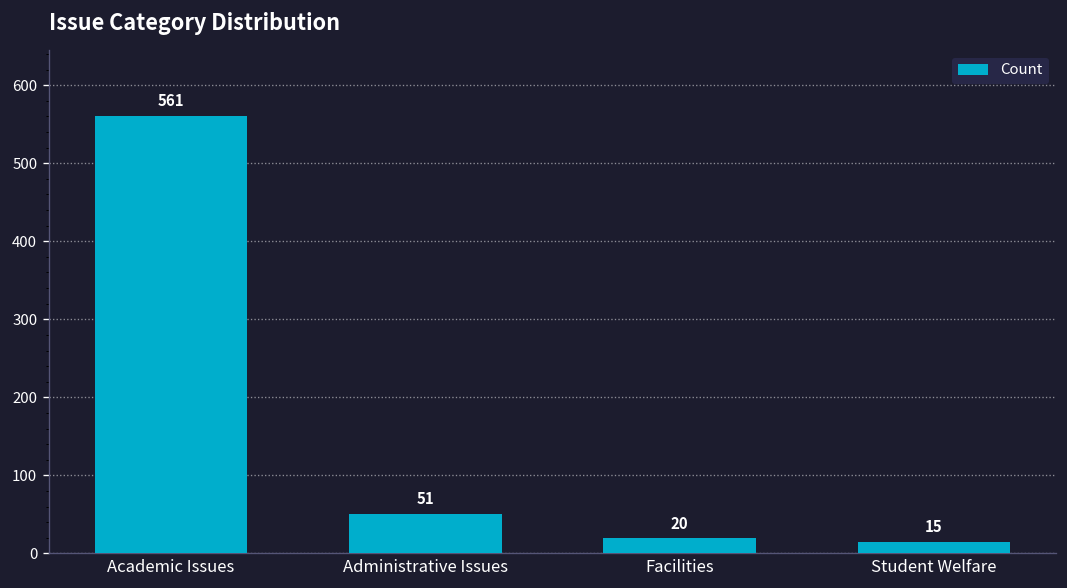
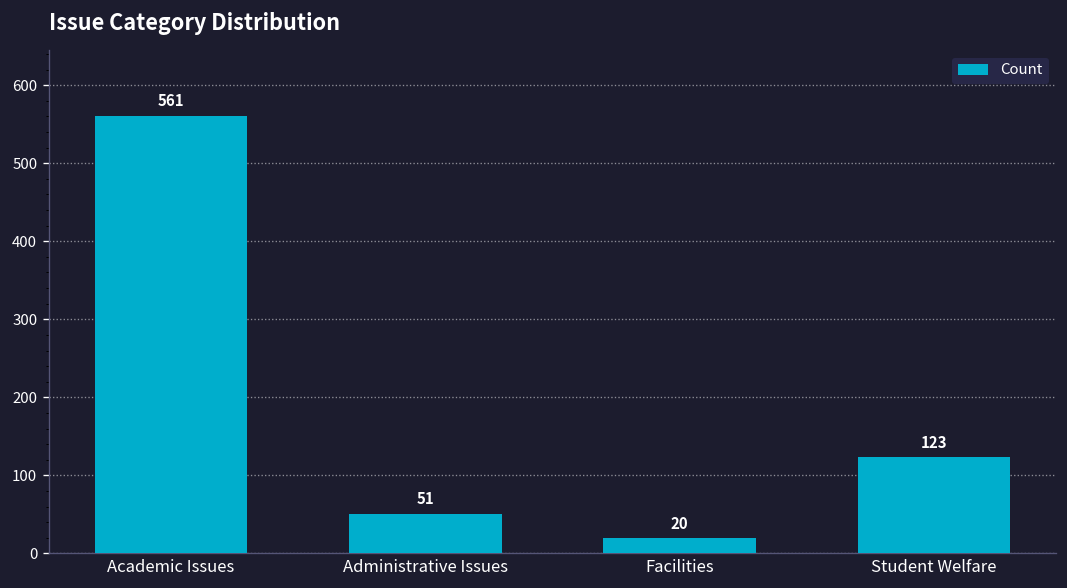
Student Welfare: 15 -> 123
